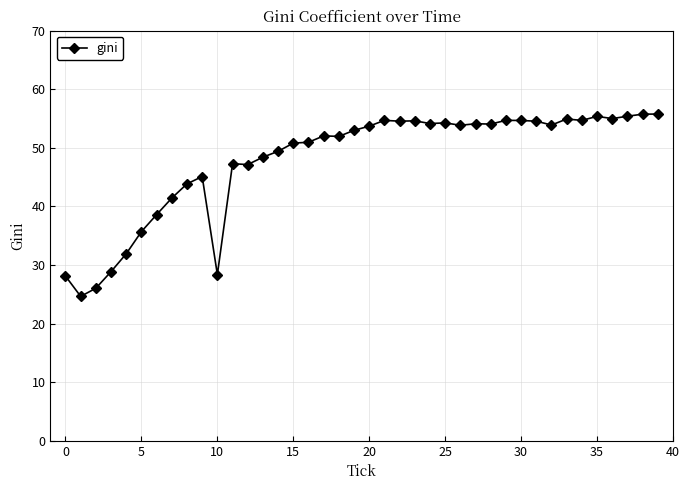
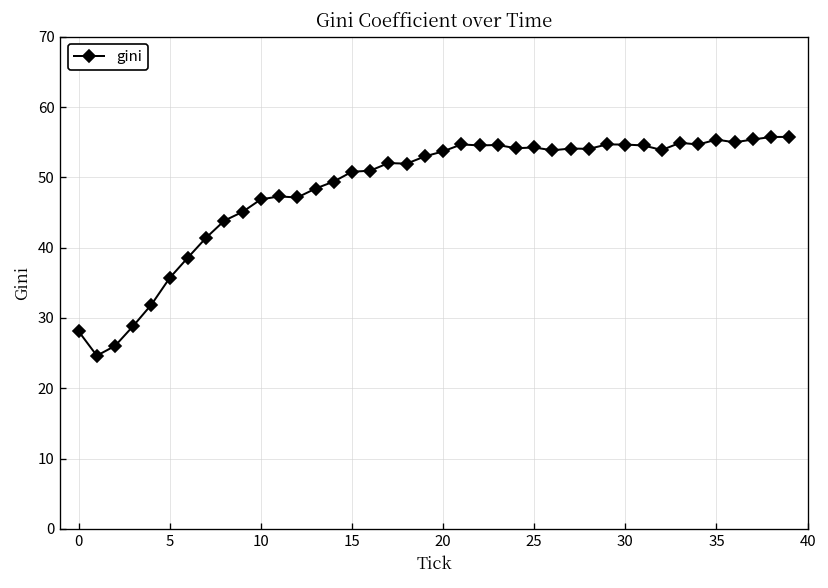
10: 28 -> 47
